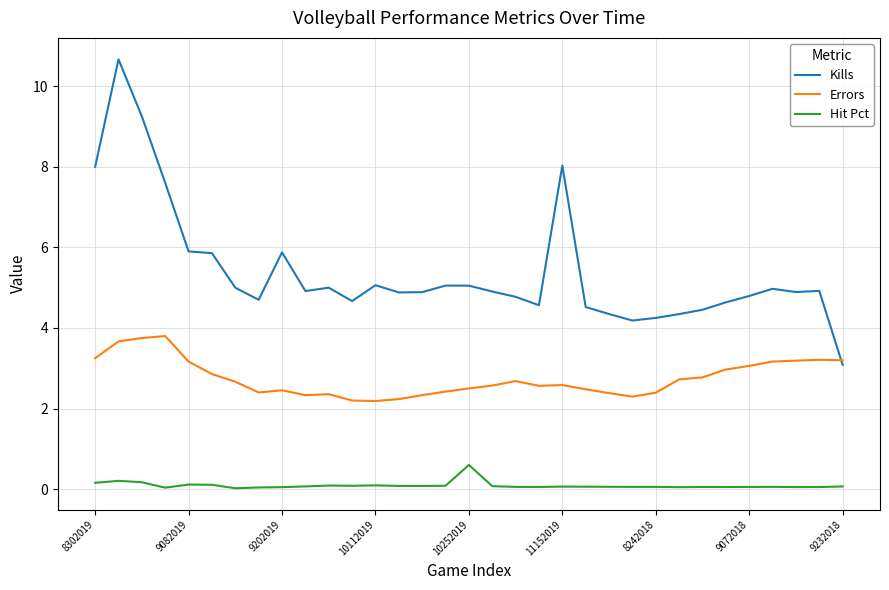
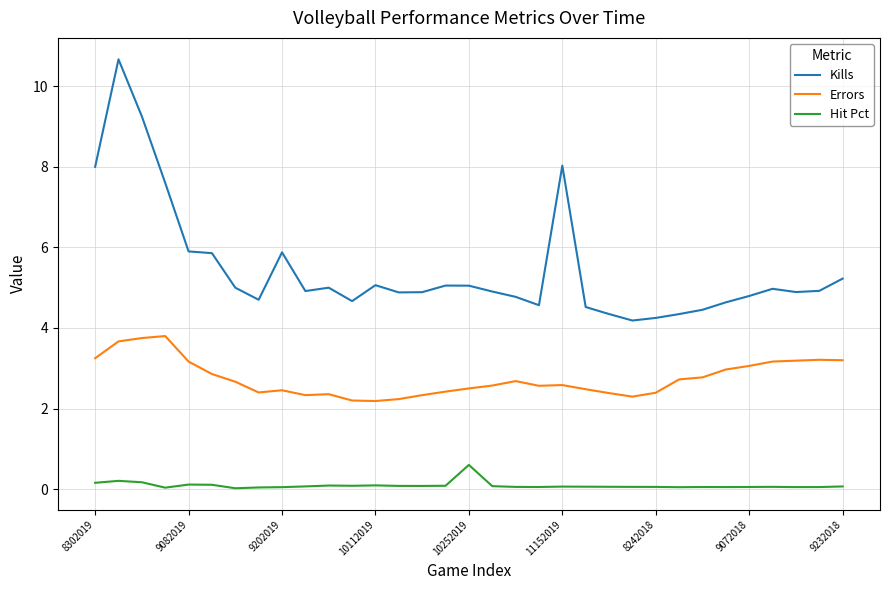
Kills, 9232018: 3.1 -> 5.2
